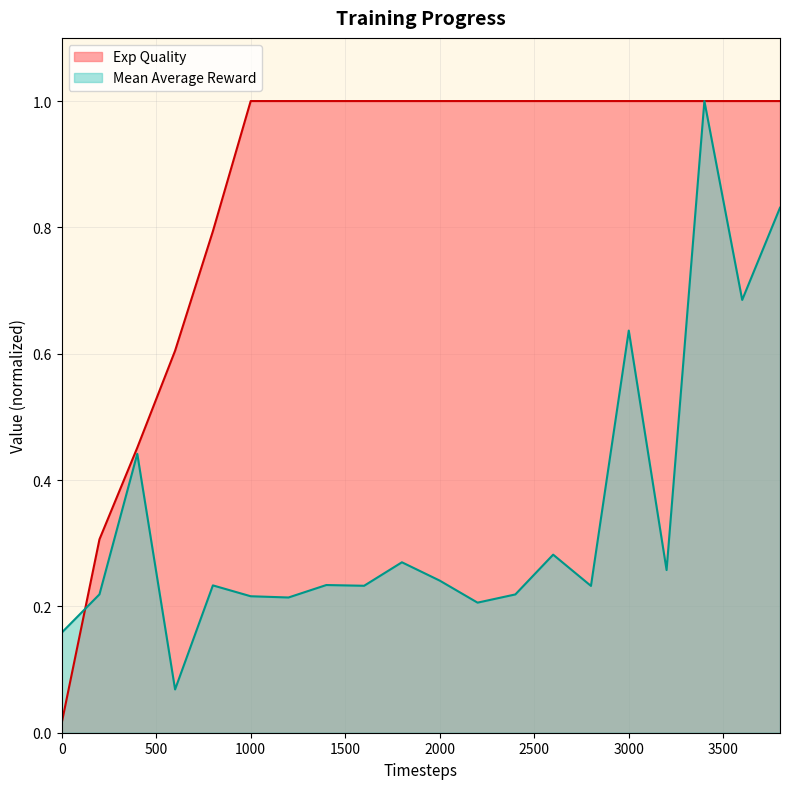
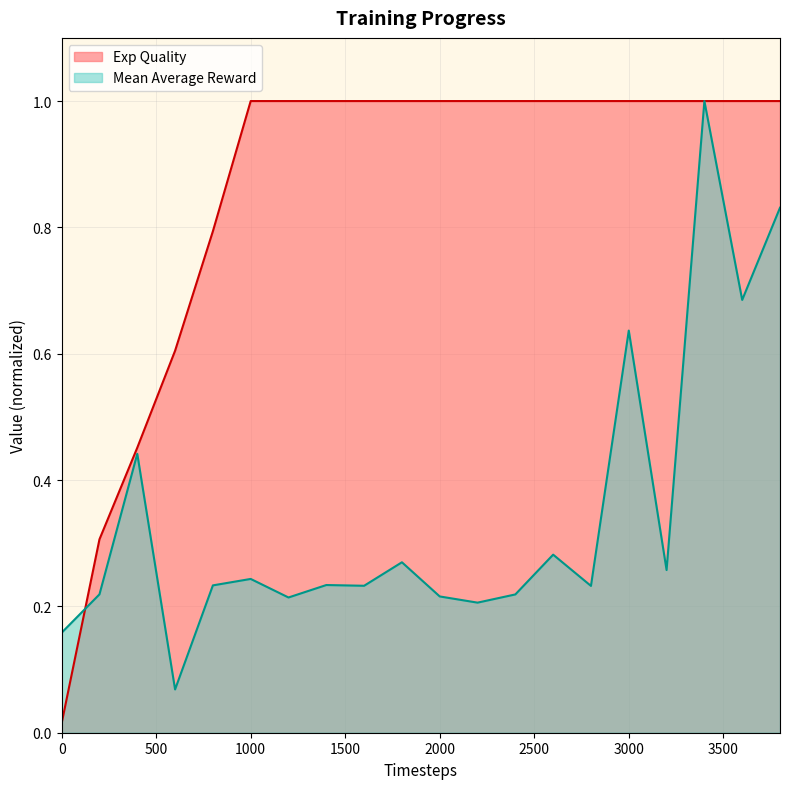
Mean Average Reward, 1000: 0.22 -> 0.24
Mean Average Reward, 2000: 0.24 -> 0.22
